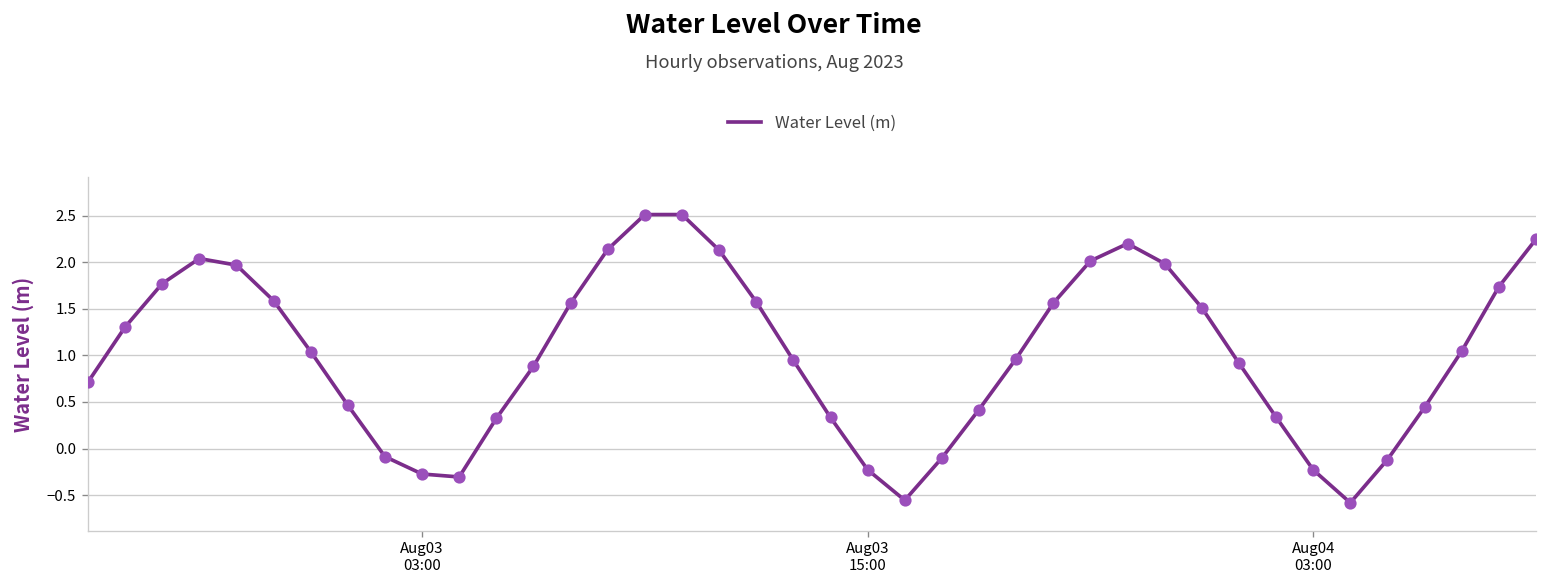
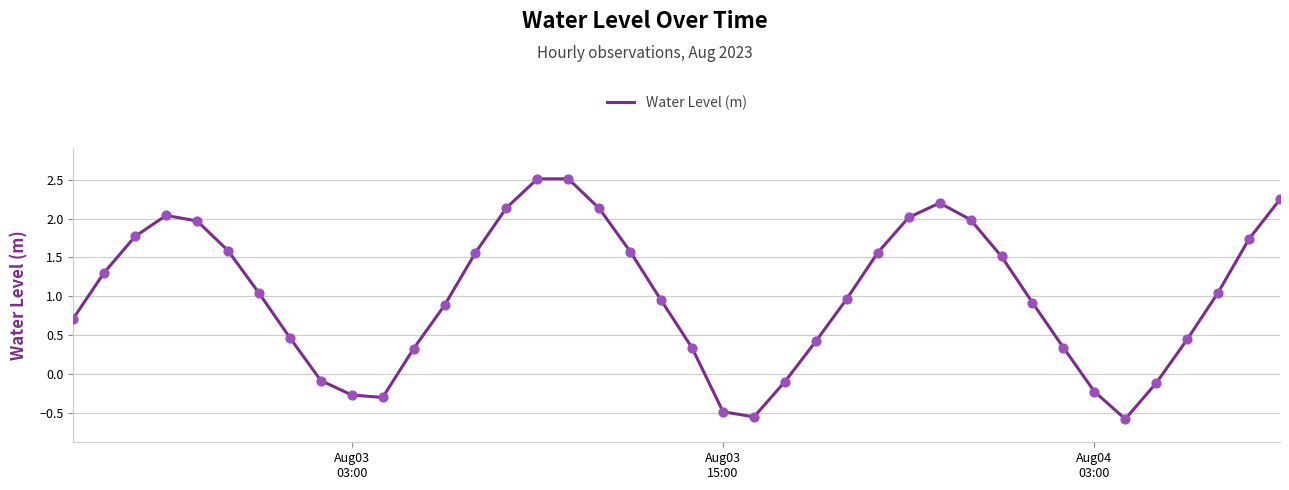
Aug03 15:00: -0.2 -> -0.5
